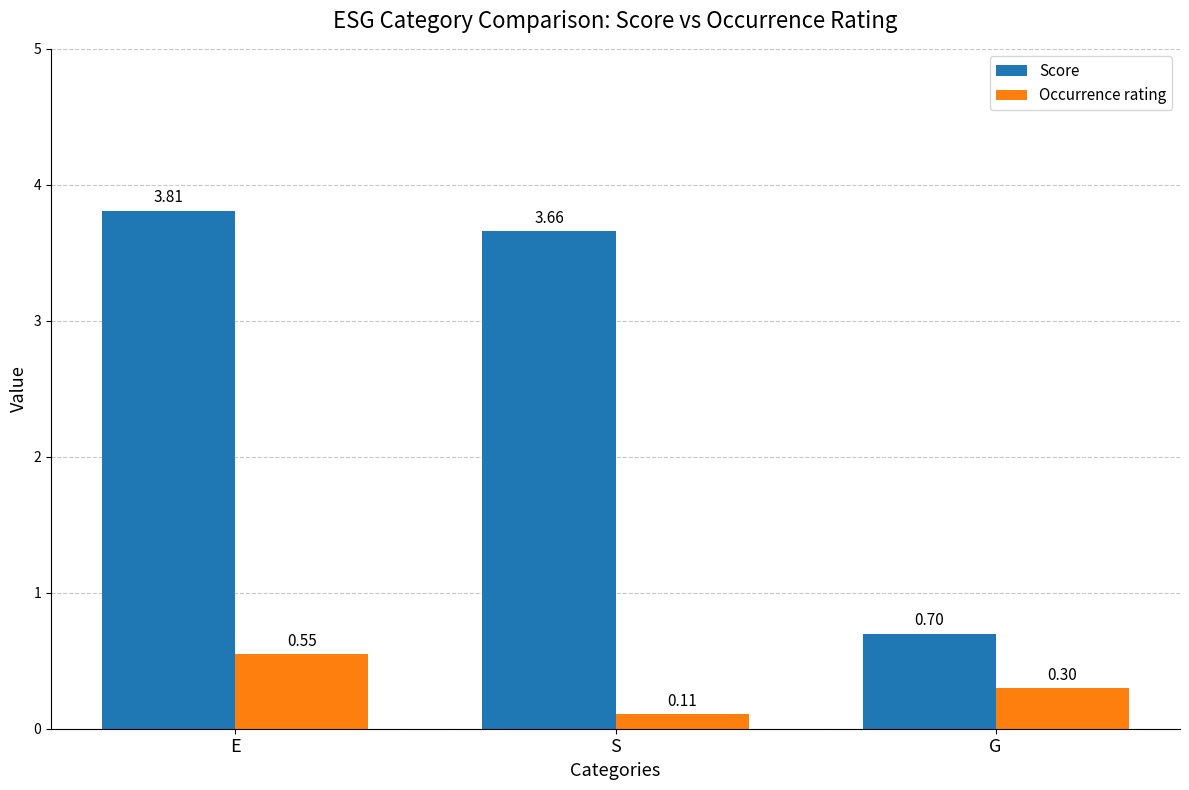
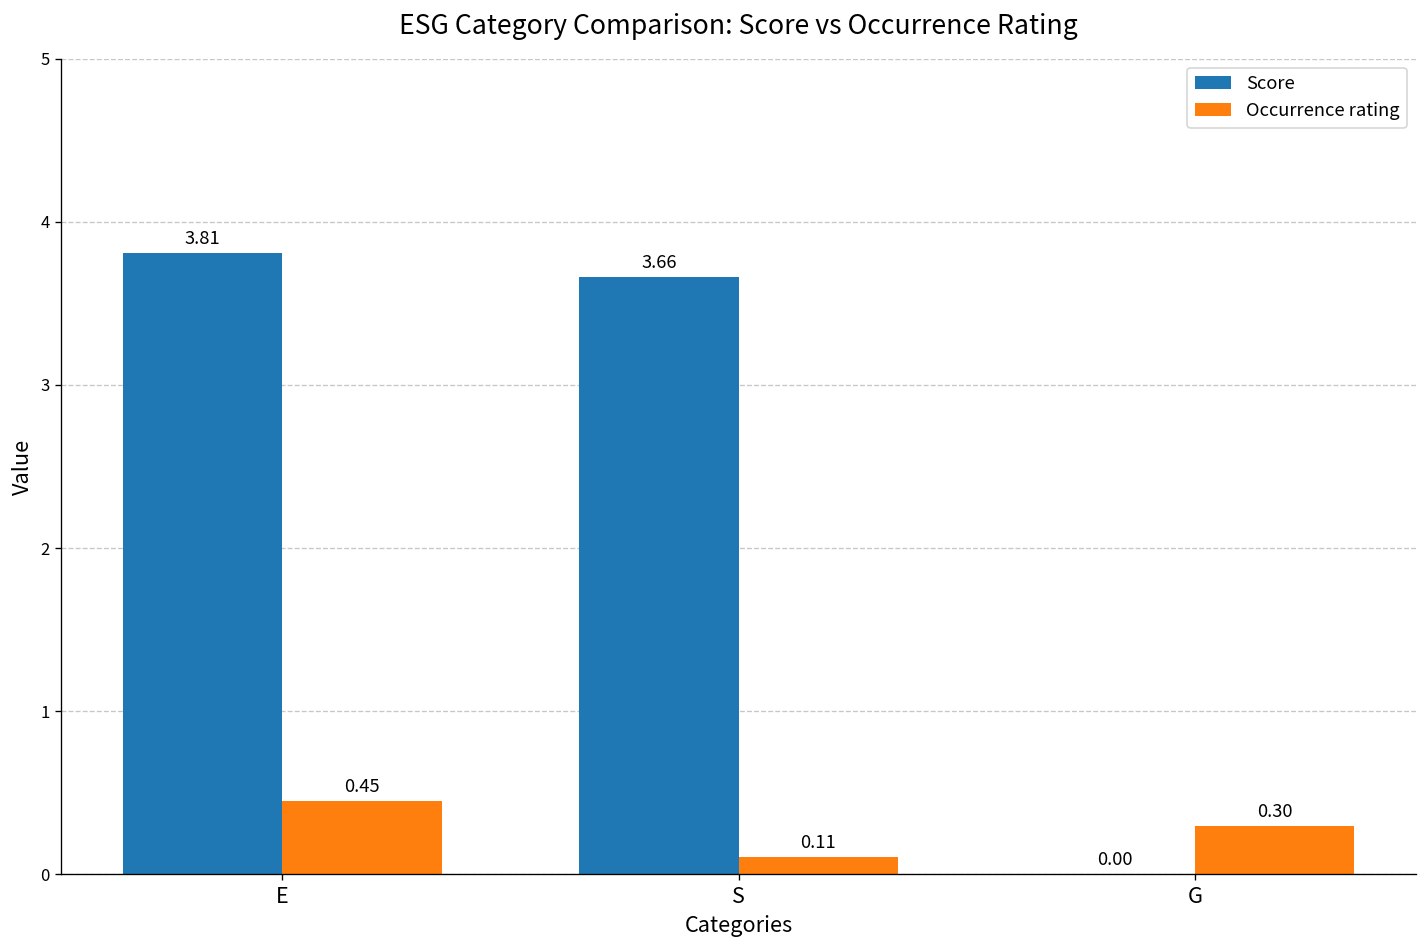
Occurrence rating, E: 0.55 -> 0.45
Score, G: 0.70 -> 0.00
